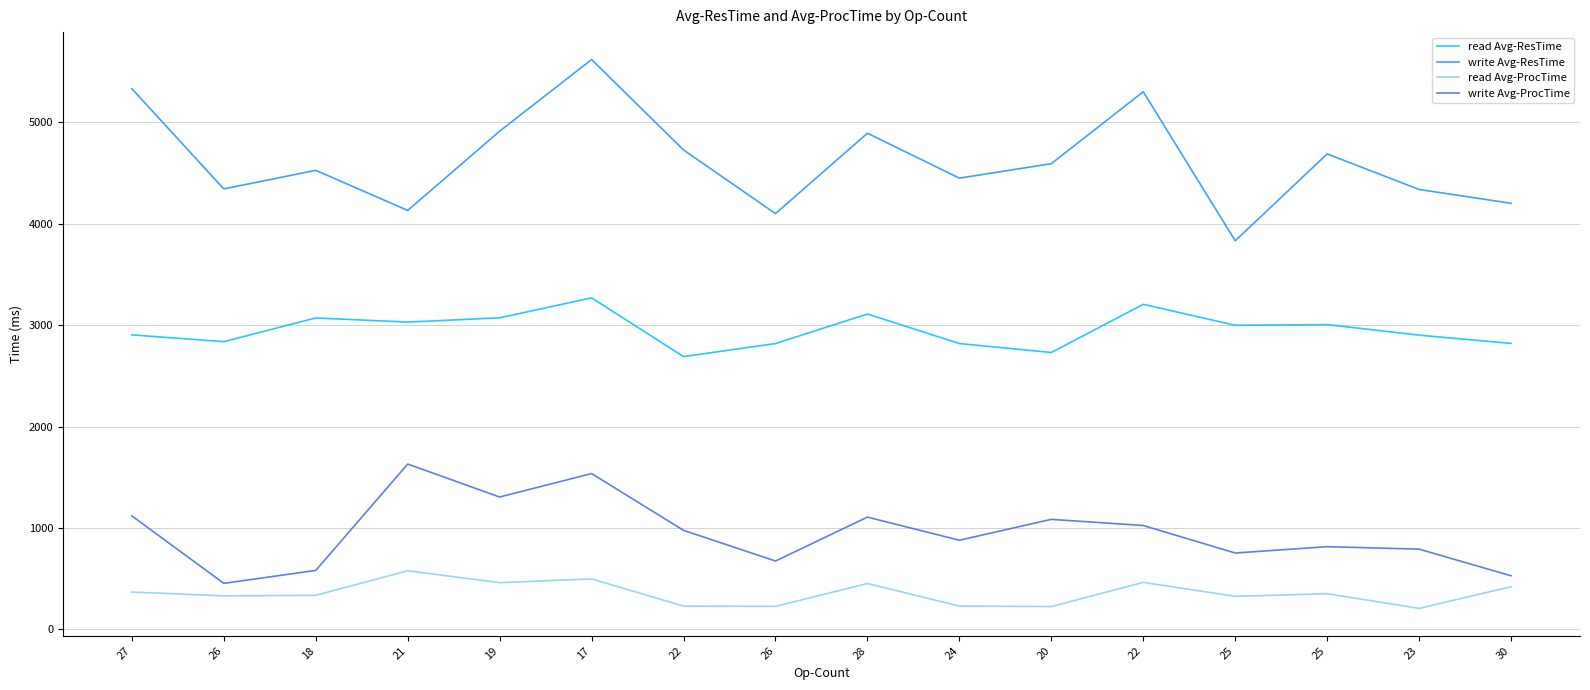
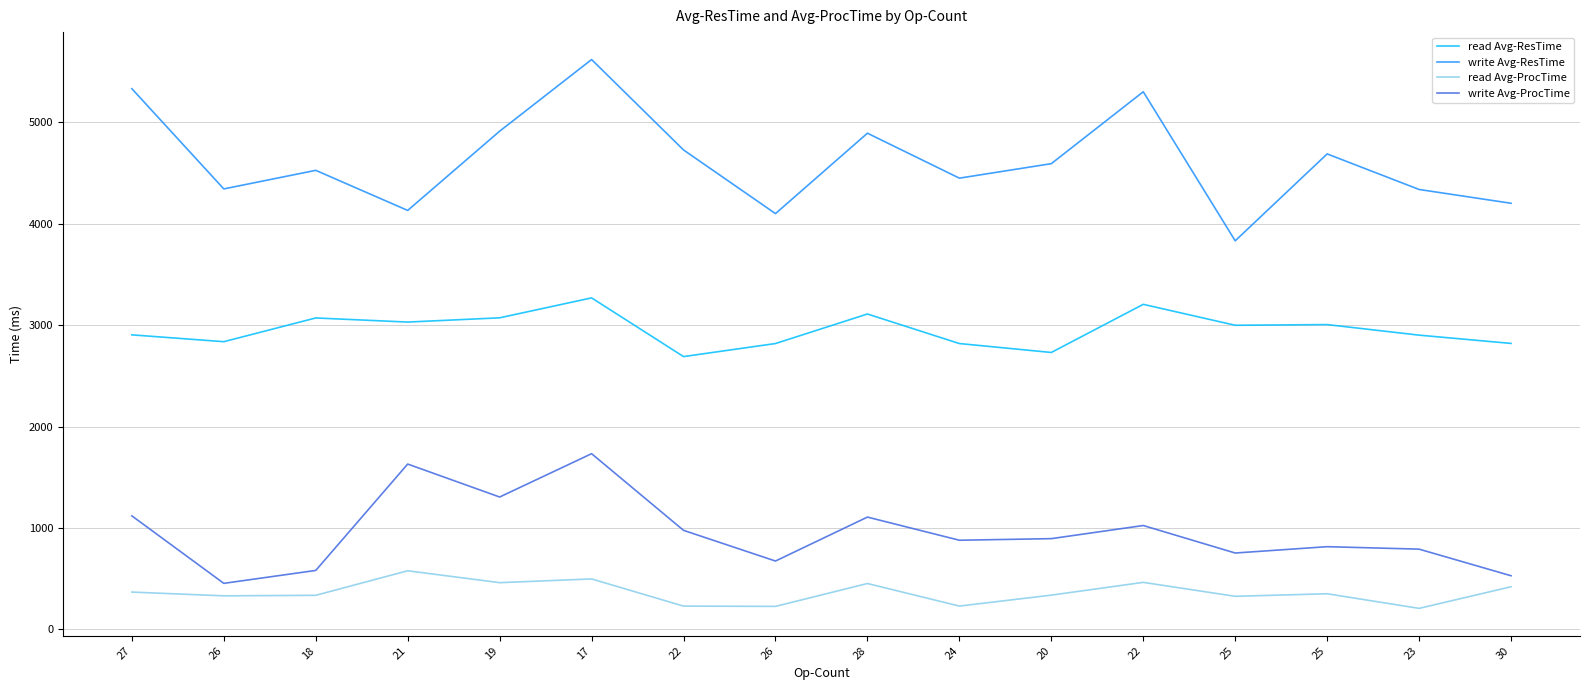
write Avg-ProcTime, 17: 1540 -> 1730
read Avg-ProcTime, 20: 220 -> 340
write Avg-ProcTime, 20: 1080 -> 890
